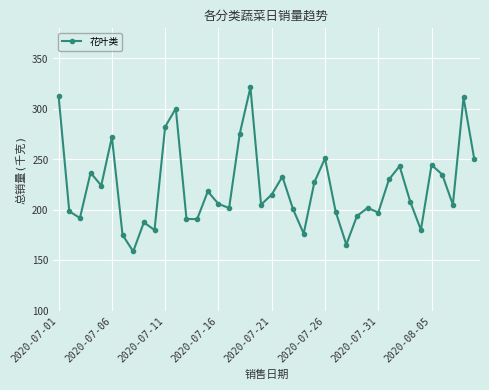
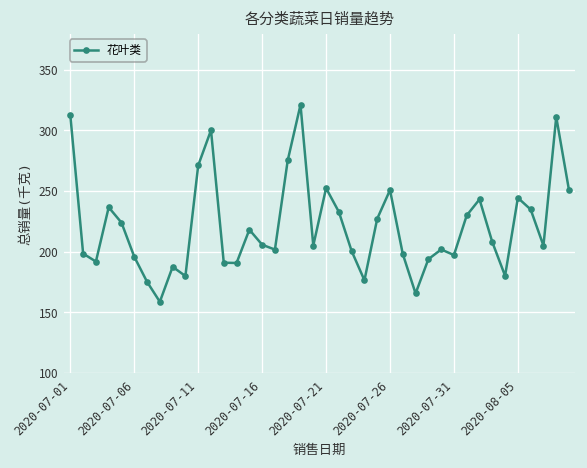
2020-07-06: 272 -> 196
2020-07-11: 282 -> 271
2020-07-21: 215 -> 252
